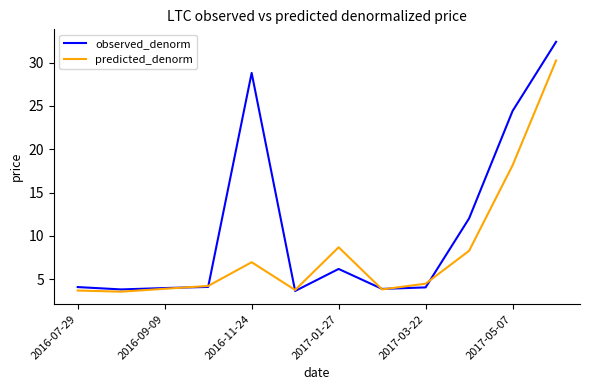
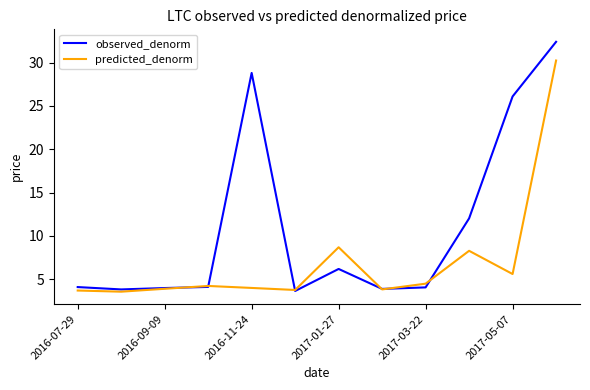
predicted_denorm, 2016-11-24: 7 -> 4
observed_denorm, 2017-05-07: 24 -> 26
predicted_denorm, 2017-05-07: 18 -> 6
